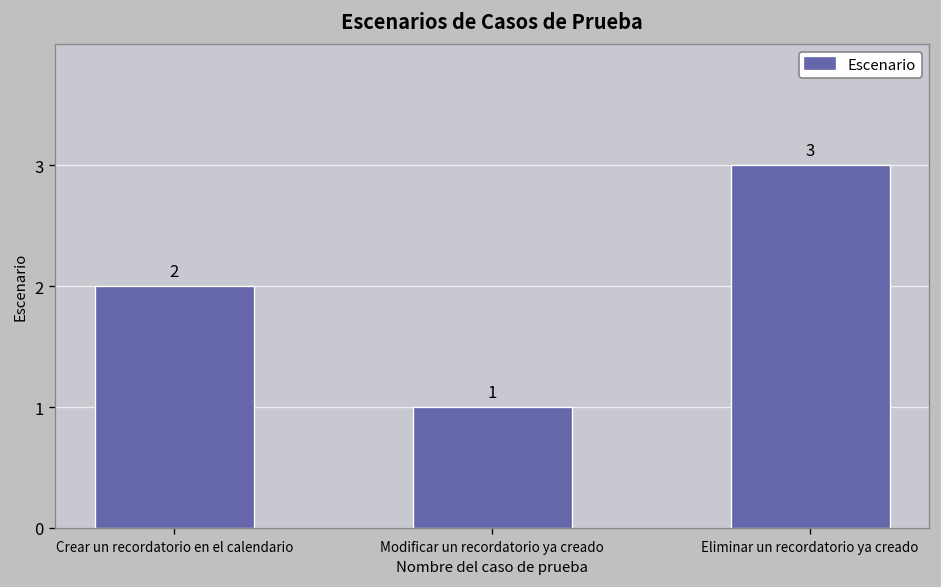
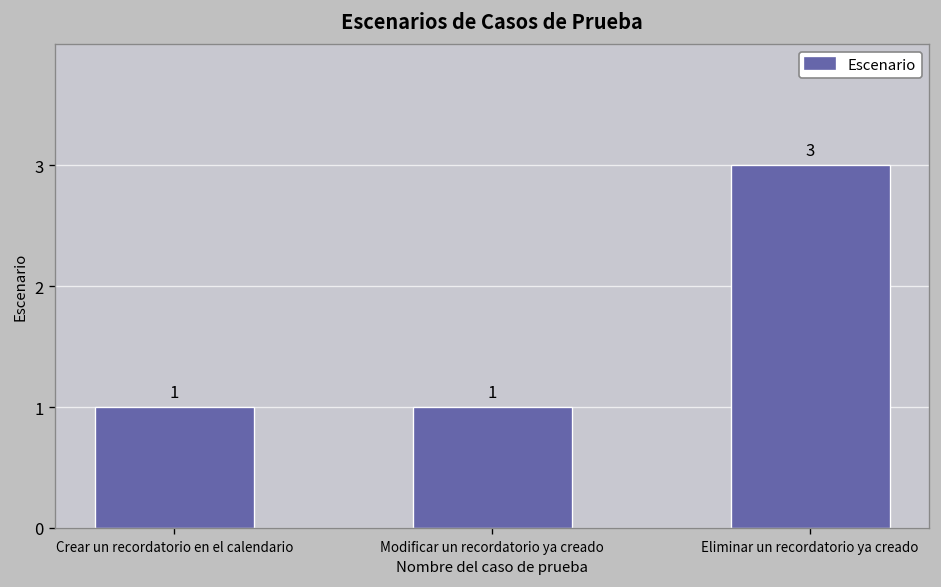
Crear un recordatorio en el calendario: 2 -> 1
